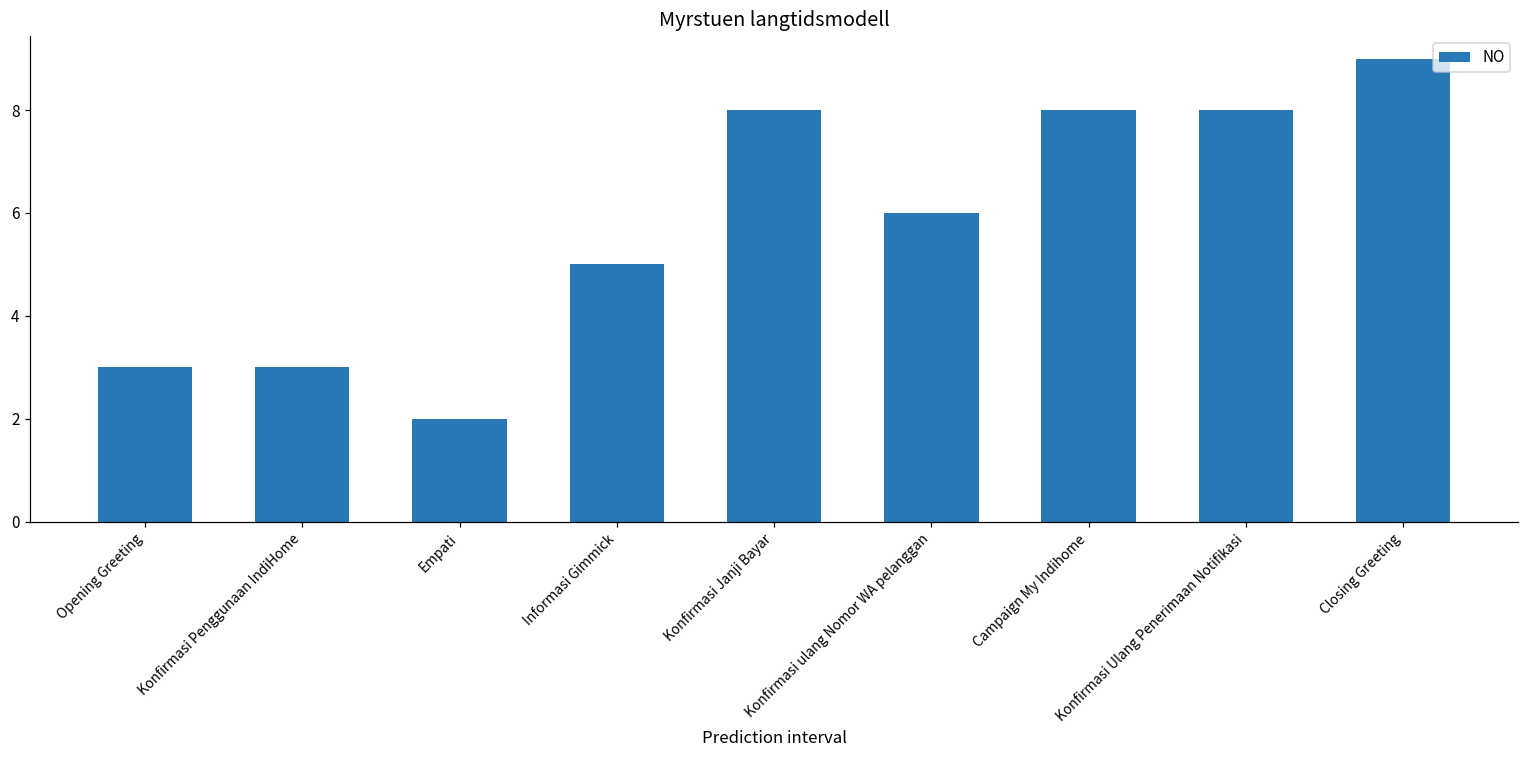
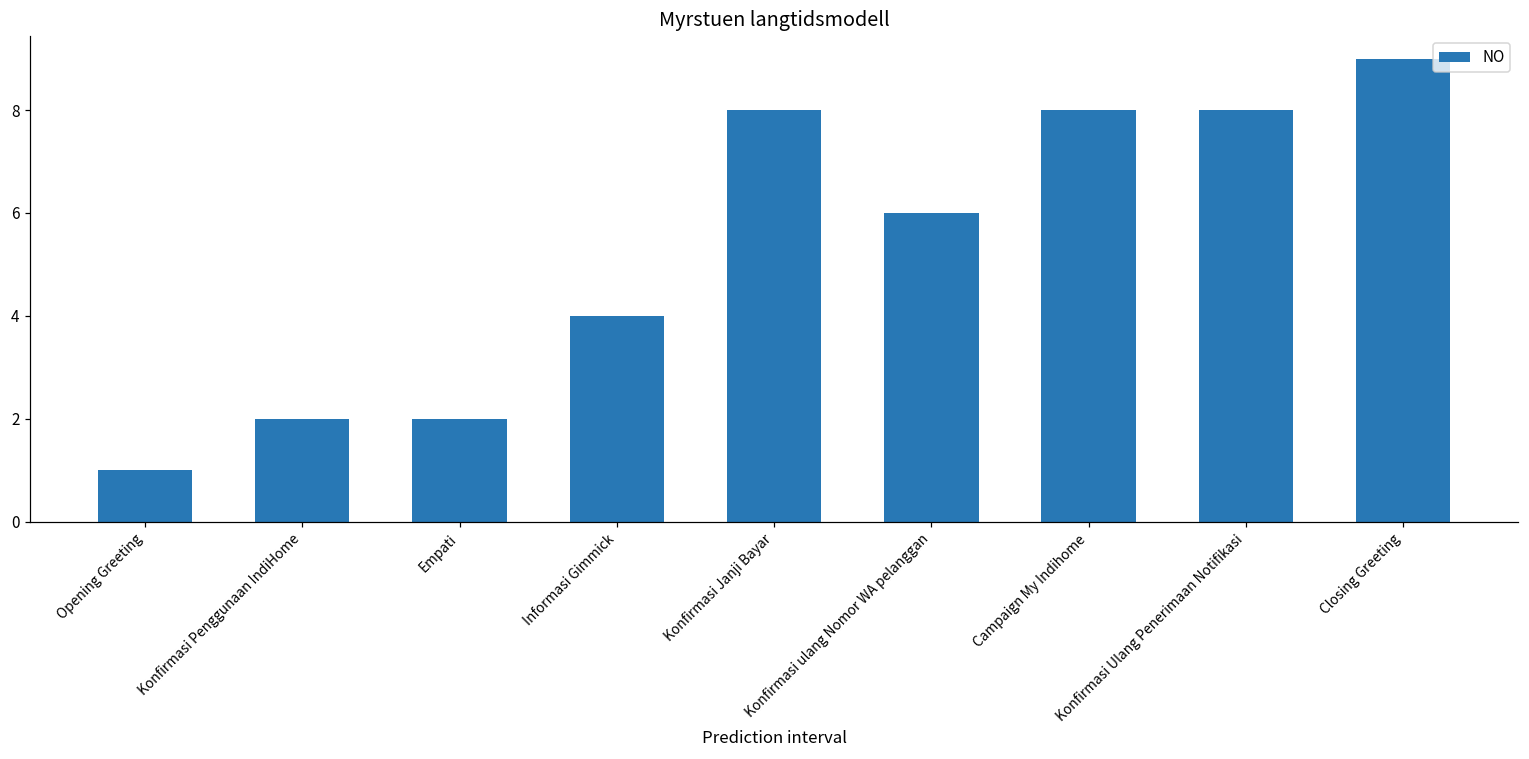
Opening Greeting: 3 -> 1
Konfirmasi Penggunaan IndiHome: 3 -> 2
Informasi Gimmick: 5 -> 4
